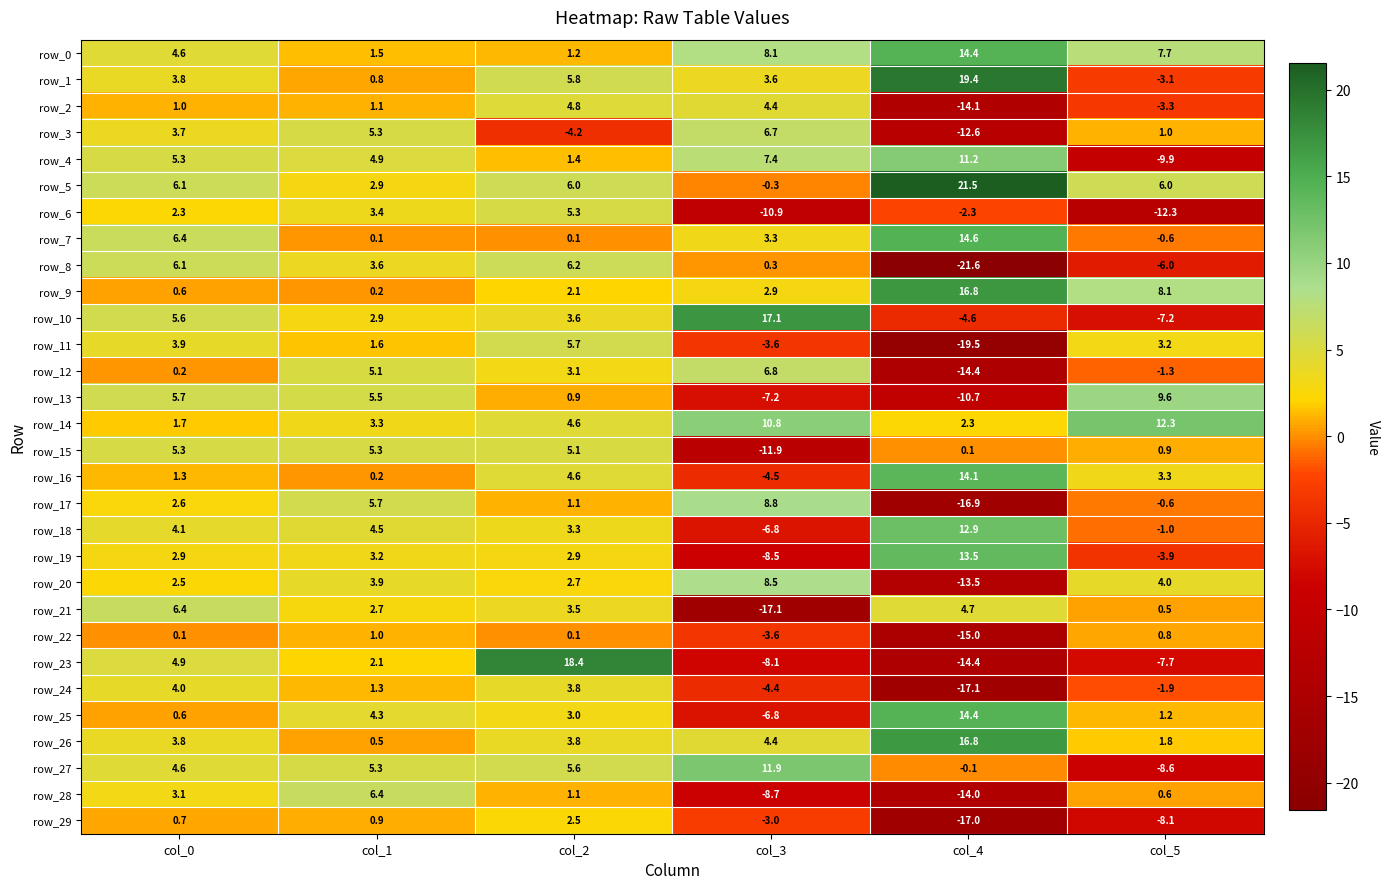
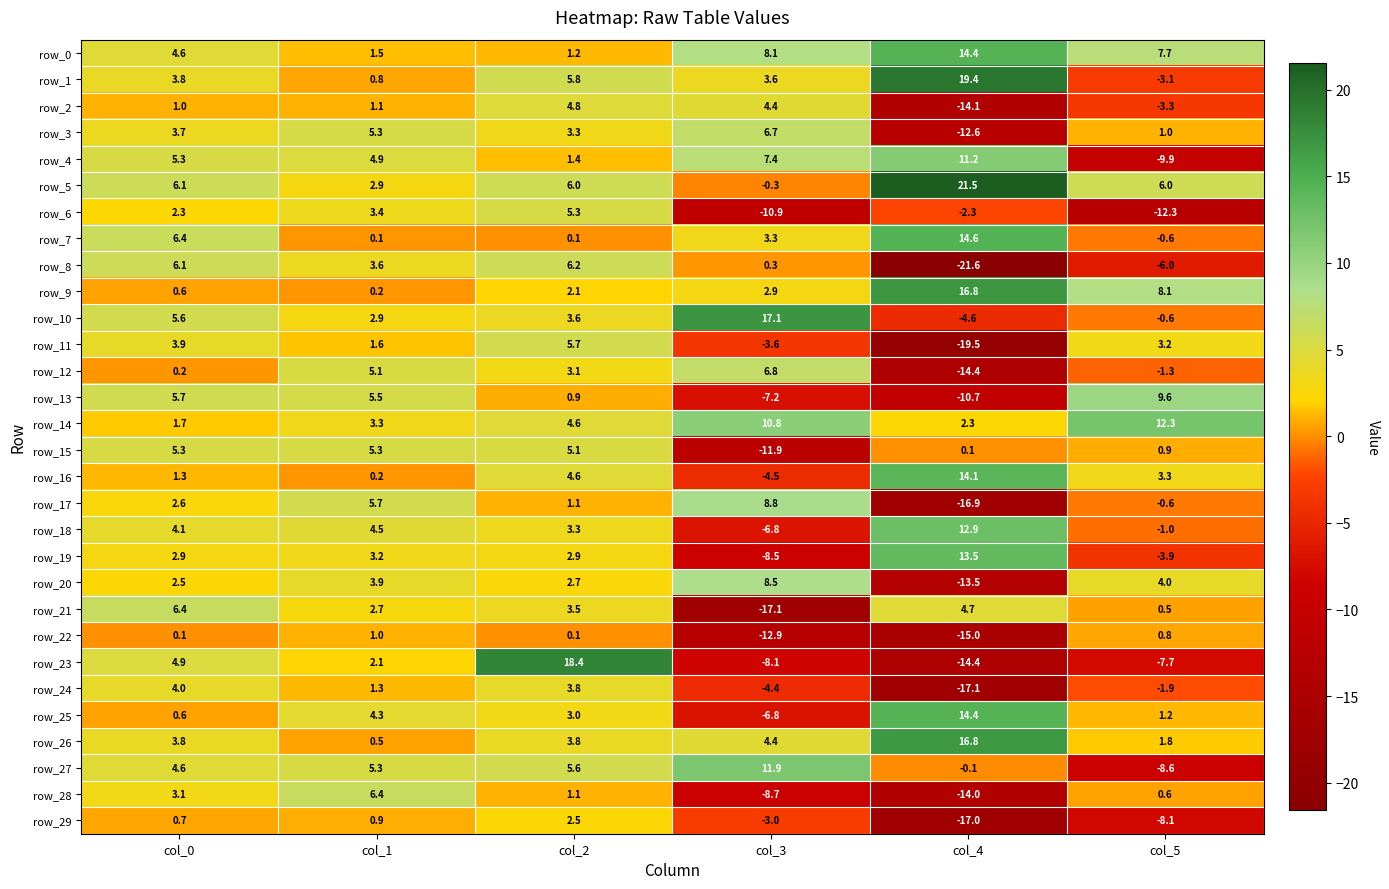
row_3, col_2: -4.2 -> 3.3
row_10, col_5: -7.2 -> -0.6
row_22, col_3: -3.6 -> -12.9
